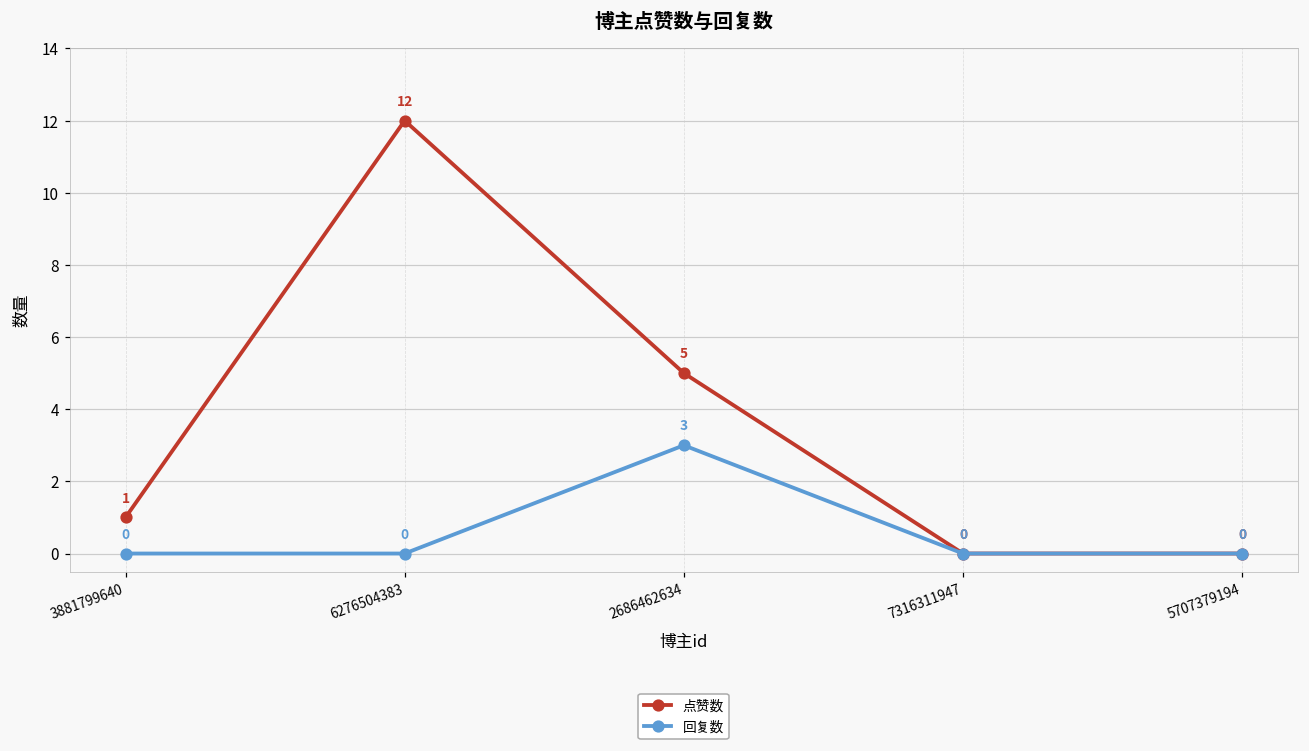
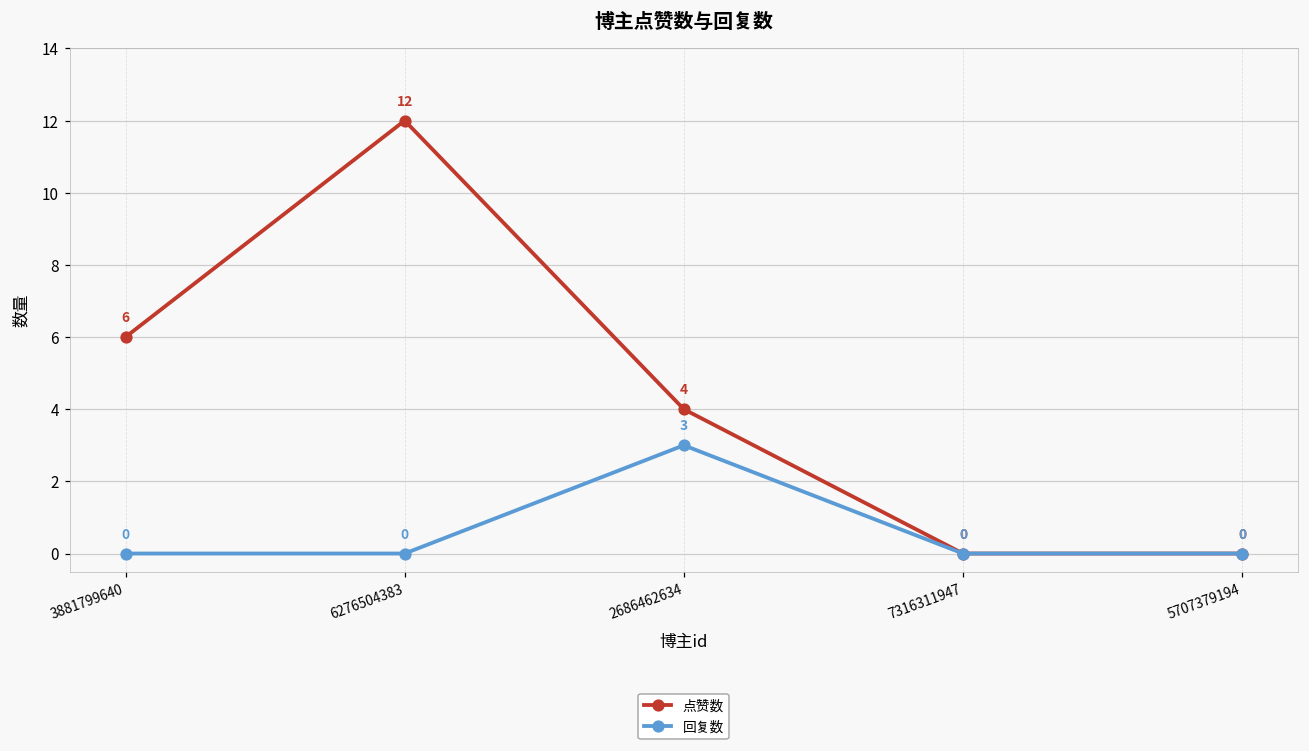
点赞数, 3881799640: 1 -> 6
点赞数, 2686462634: 5 -> 4
